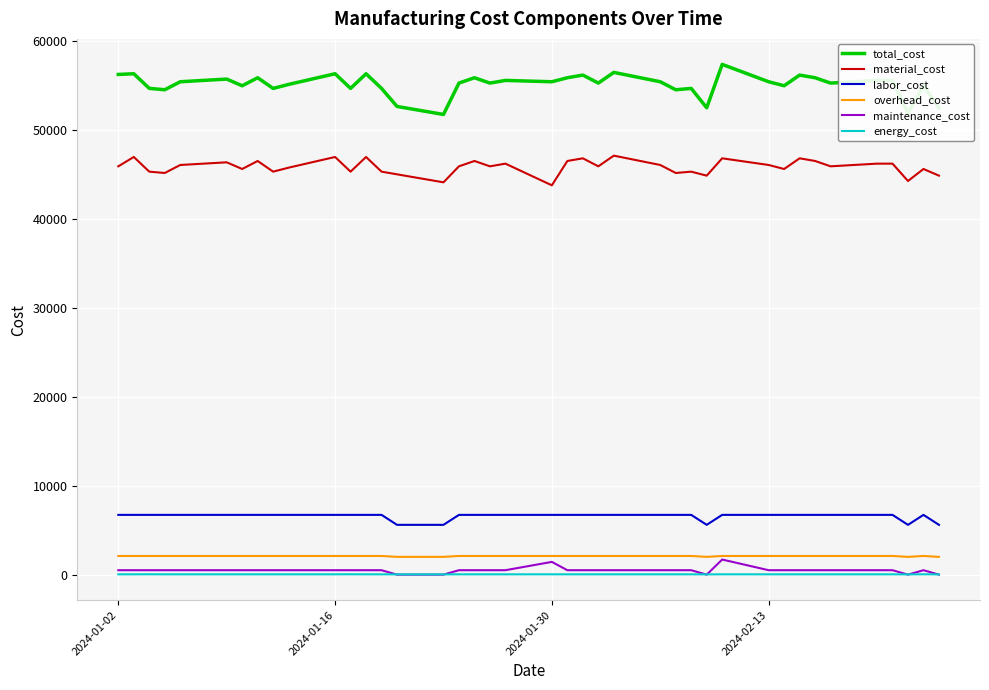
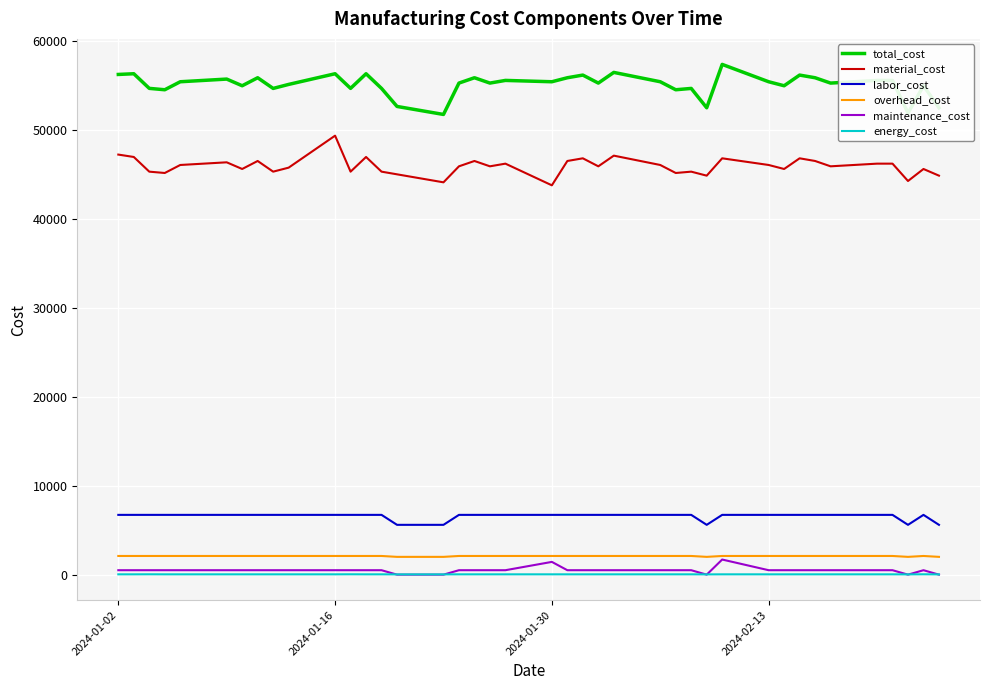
material_cost, 2024-01-02: 46000 -> 47000
material_cost, 2024-01-16: 47000 -> 49000
